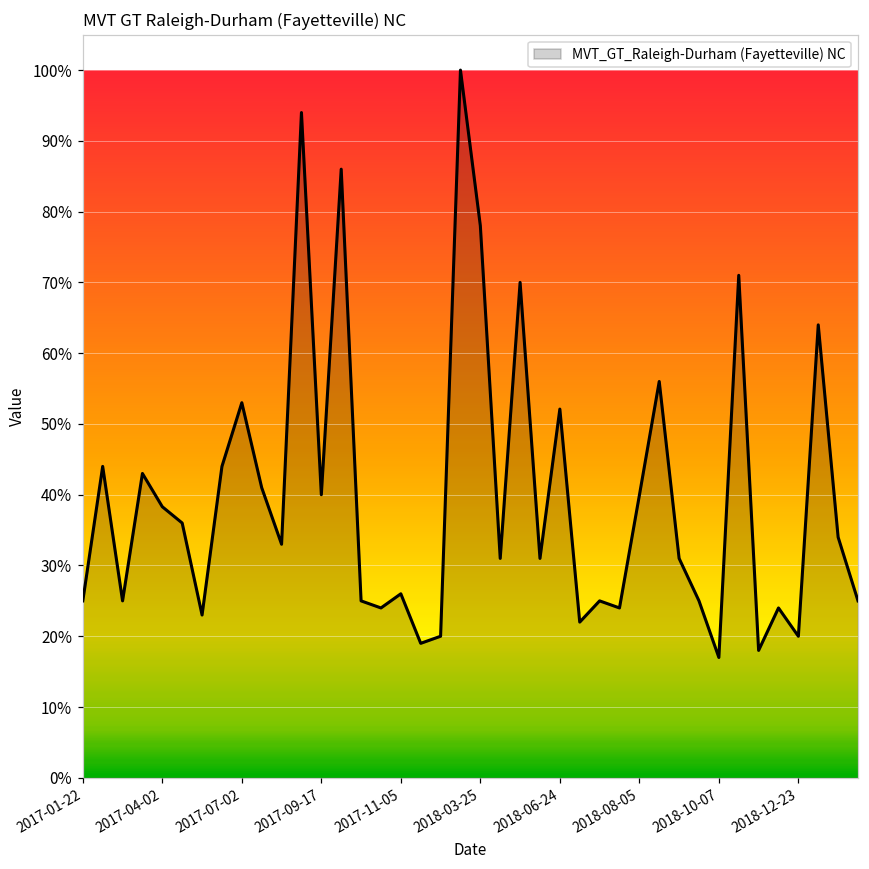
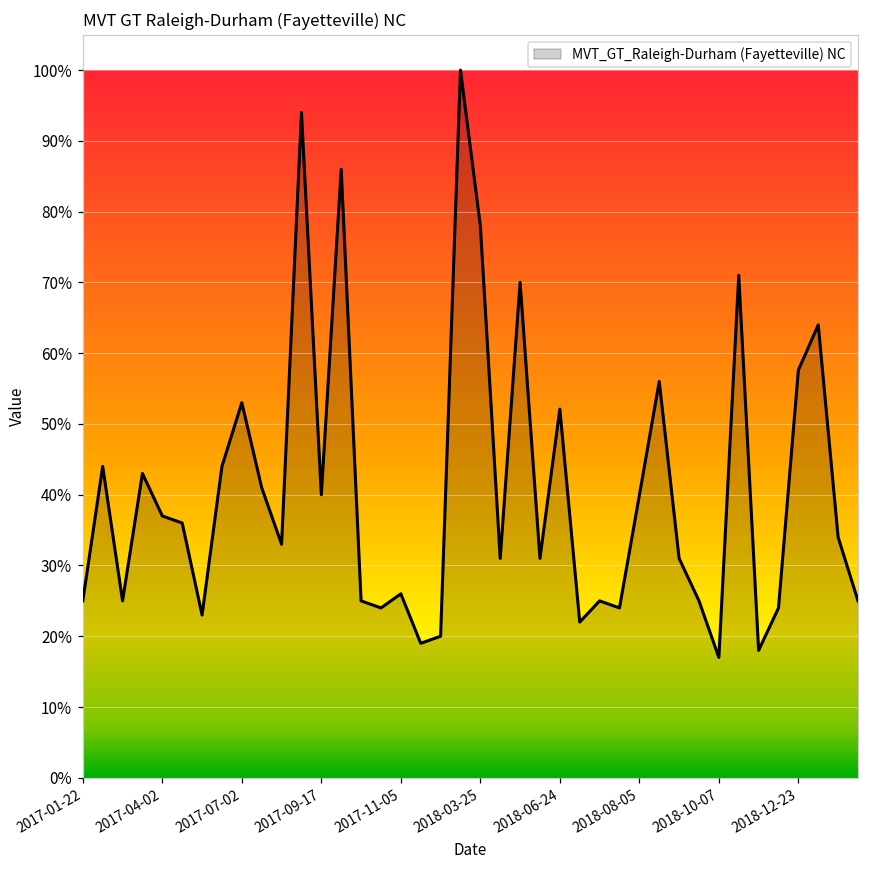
2017-04-02: 38% -> 37%
2018-12-23: 20% -> 58%
